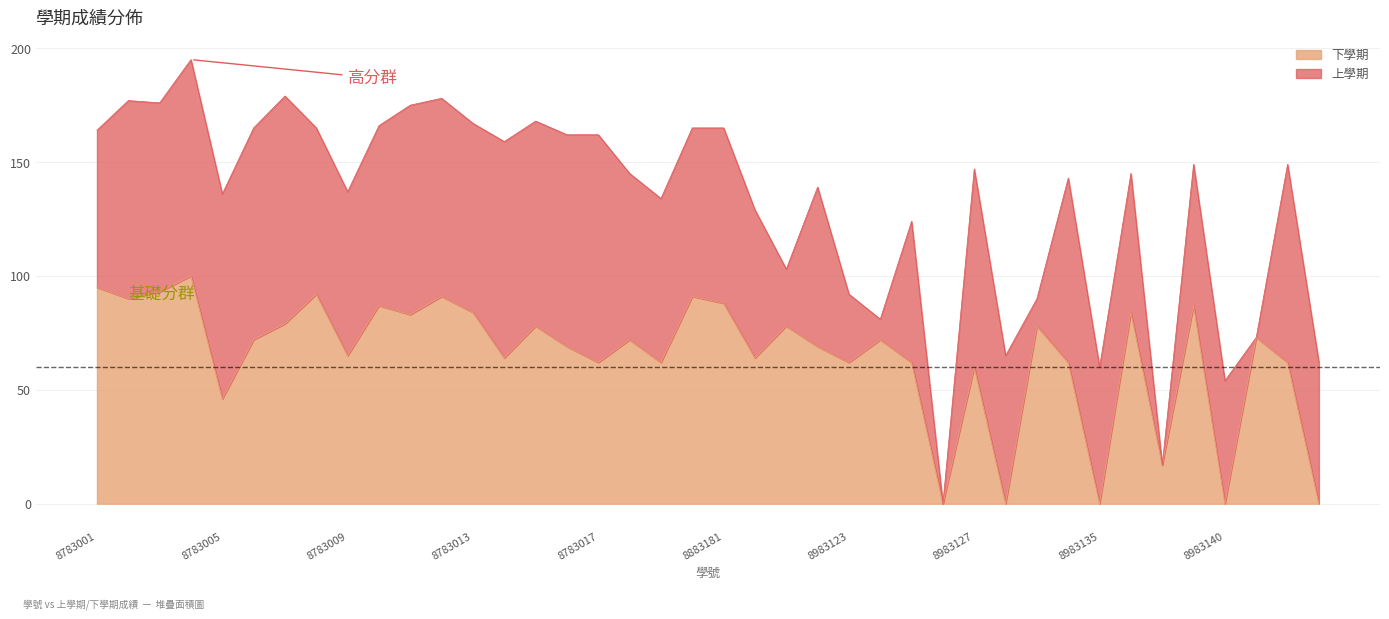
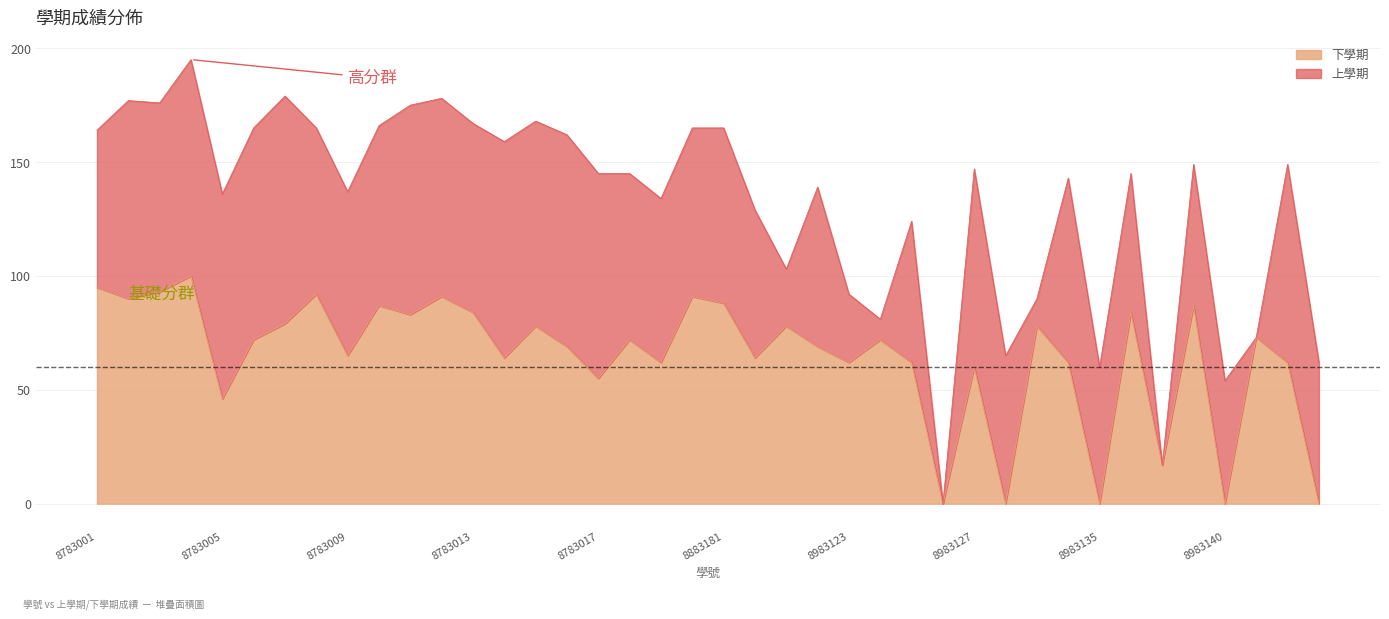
下學期, 8783017: 62 -> 55
上學期, 8783017: 100 -> 90
